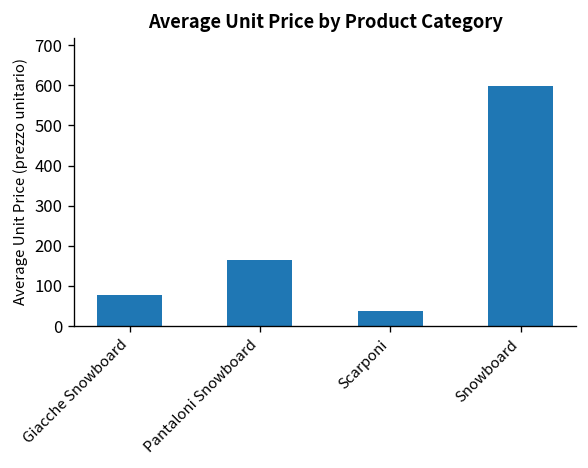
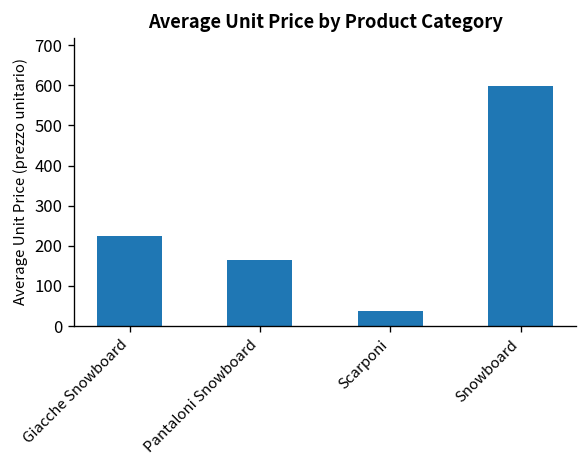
Giacche Snowboard: 80 -> 220
